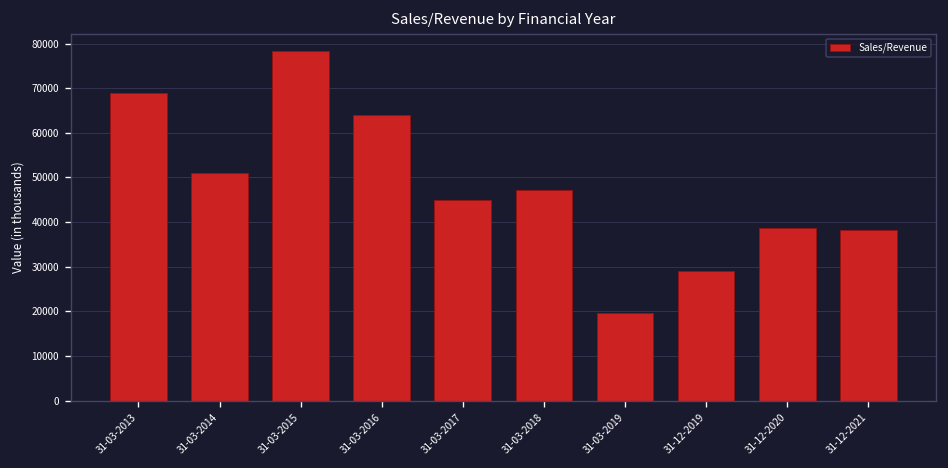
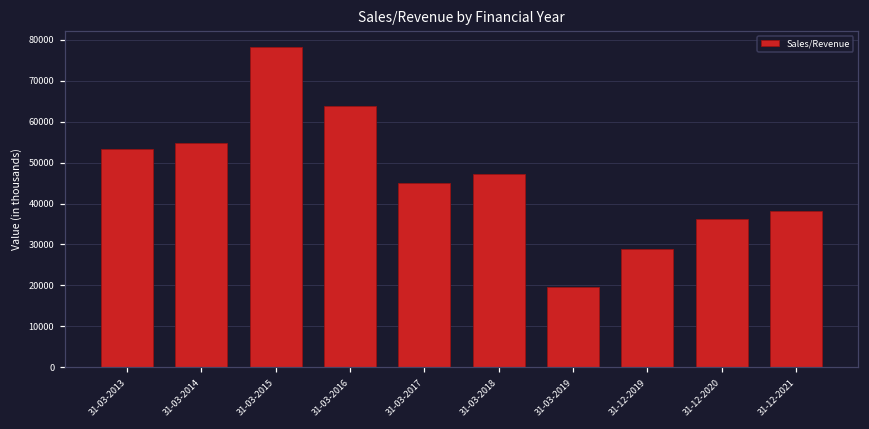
31-03-2013: 69000 -> 53000
31-03-2014: 51000 -> 55000
31-12-2020: 39000 -> 36000
